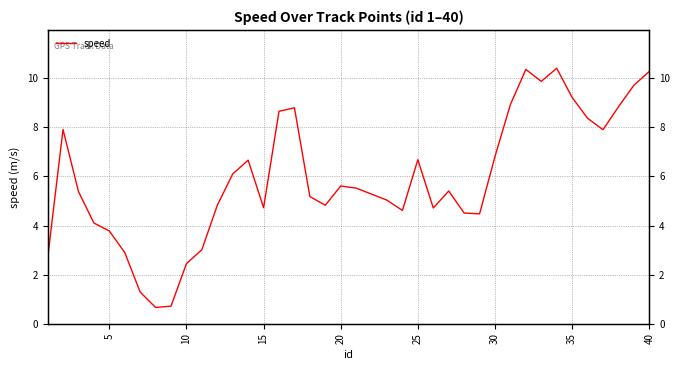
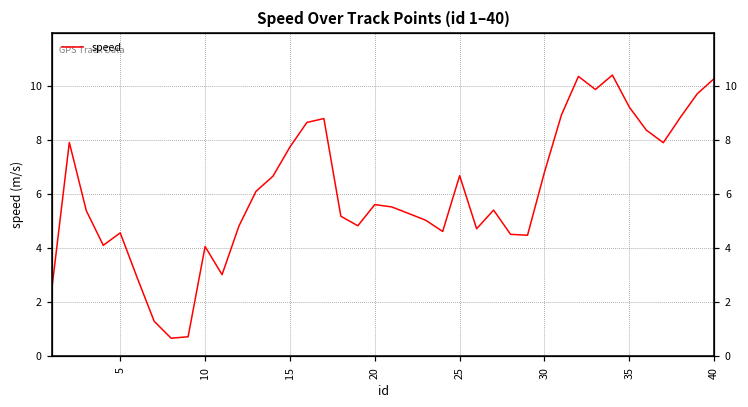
5: 3.8 -> 4.6
10: 2.4 -> 4.1
15: 4.7 -> 7.7
